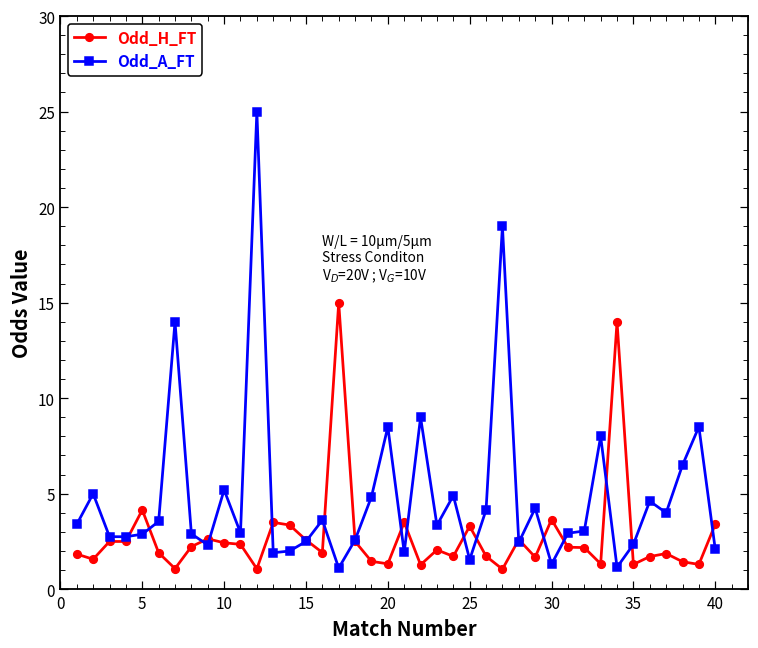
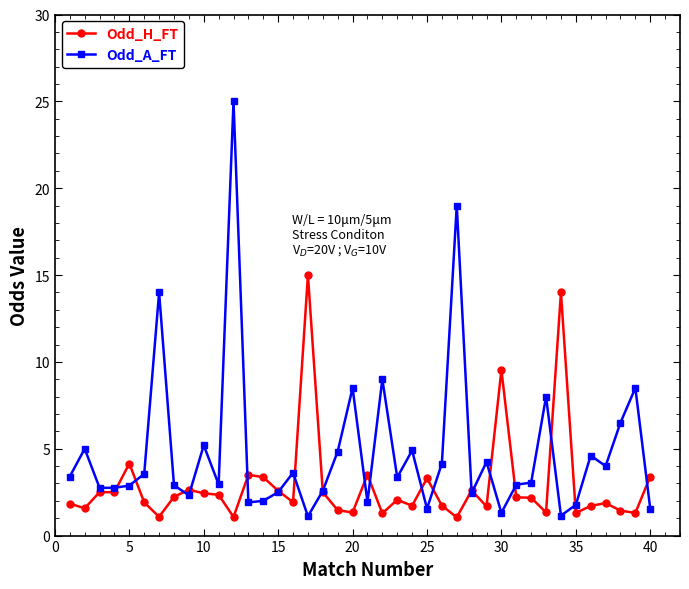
Odd_H_FT, 30: 3.7 -> 9.5
Odd_A_FT, 35: 2.4 -> 1.8
Odd_A_FT, 40: 2.1 -> 1.6
